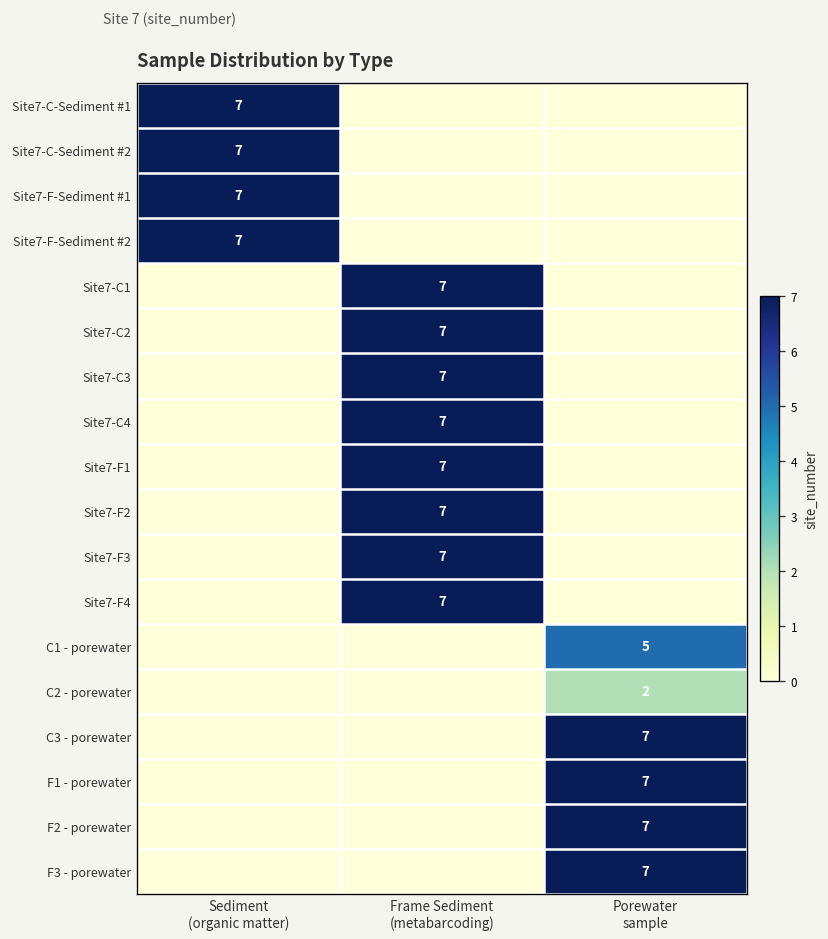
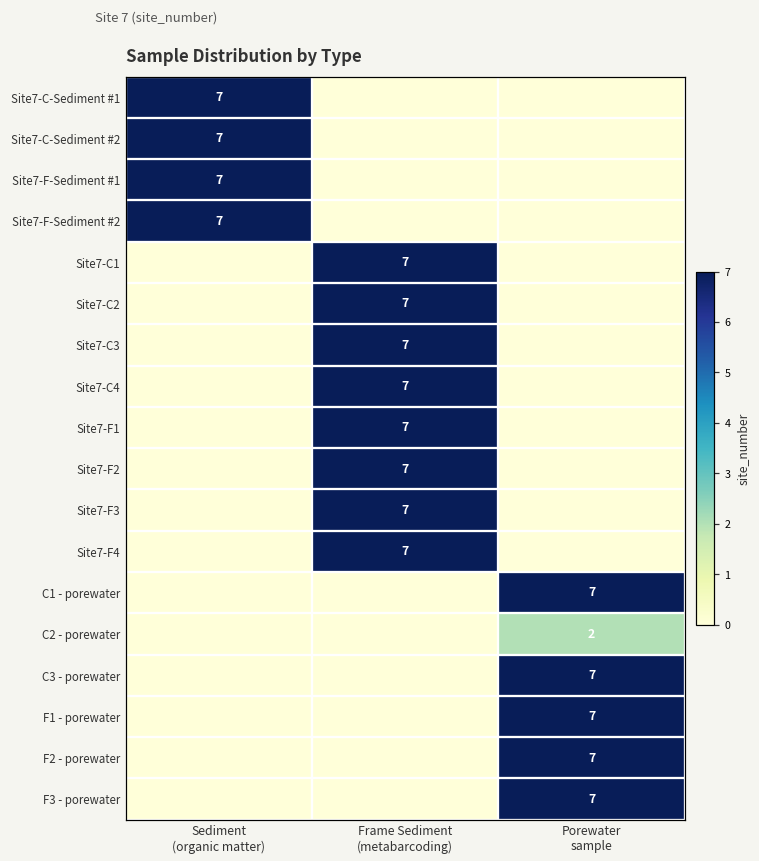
C1 - porewater, Porewater sample: 5 -> 7
